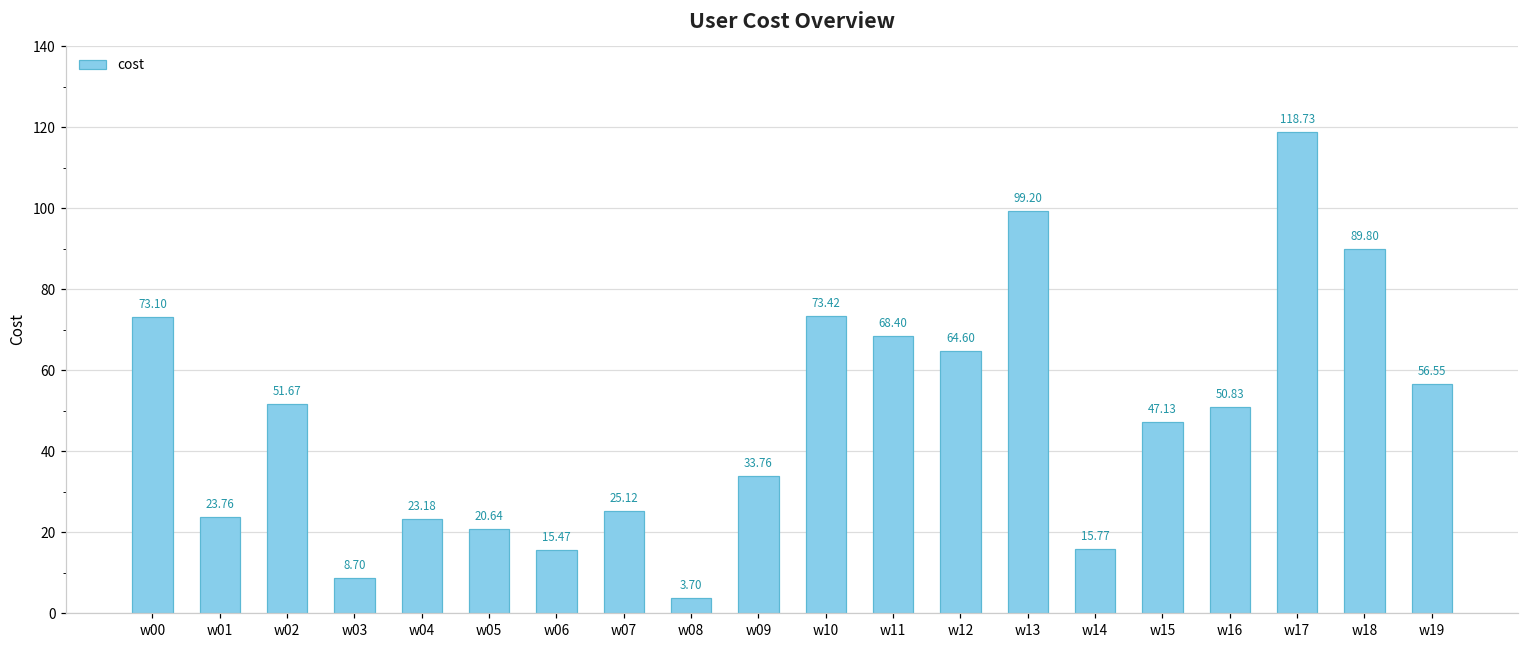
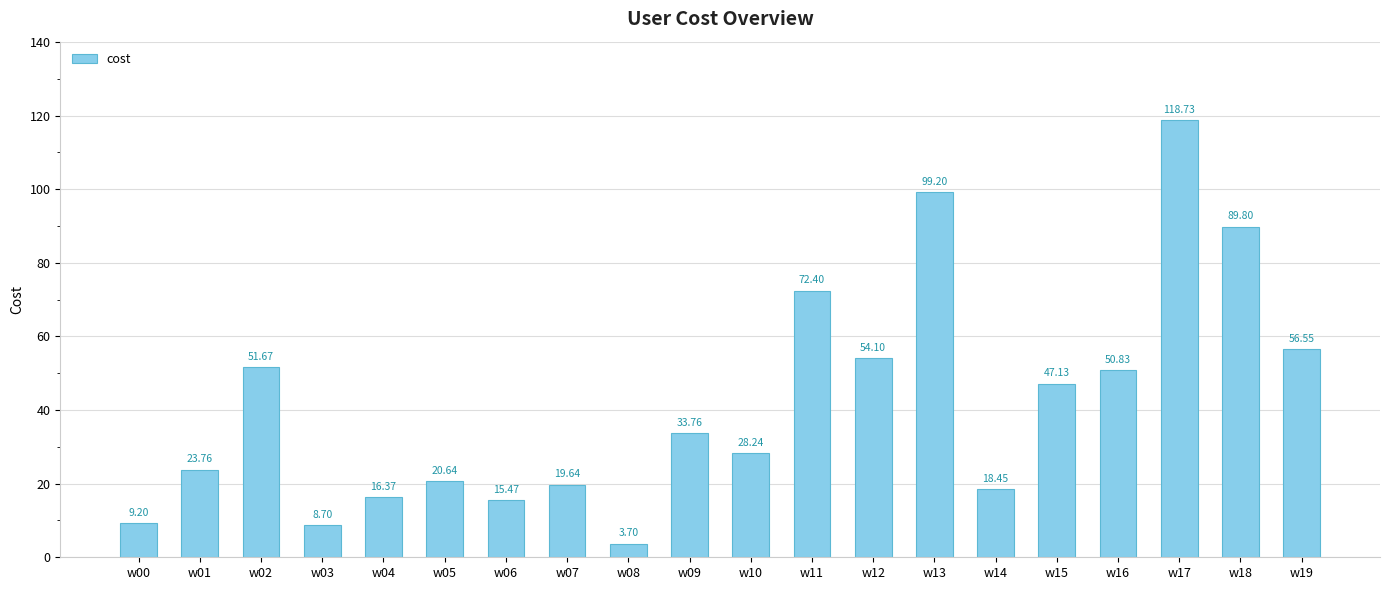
w00: 73.10 -> 9.20
w04: 23.18 -> 16.37
w07: 25.12 -> 19.64
w10: 73.42 -> 28.24
w11: 68.40 -> 72.40
w12: 64.60 -> 54.10
w14: 15.77 -> 18.45
